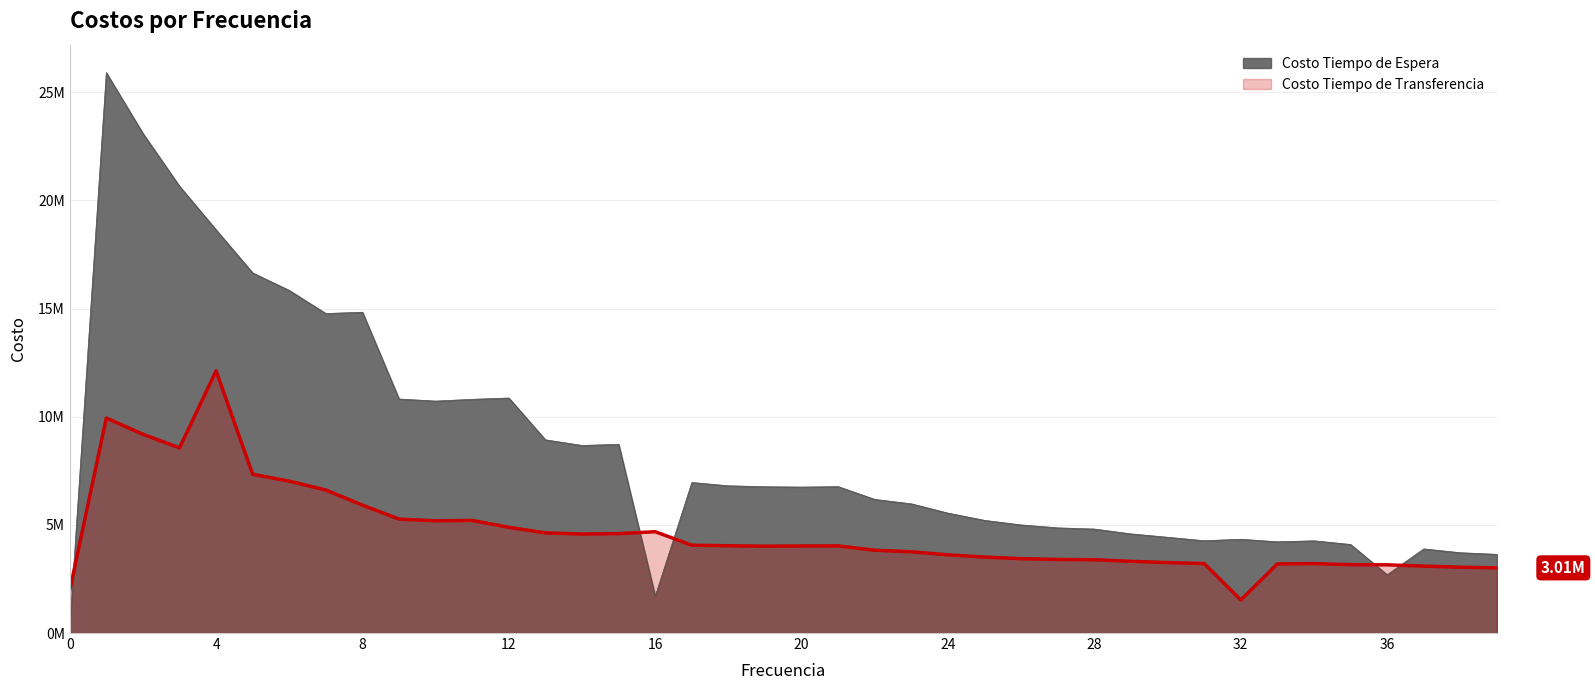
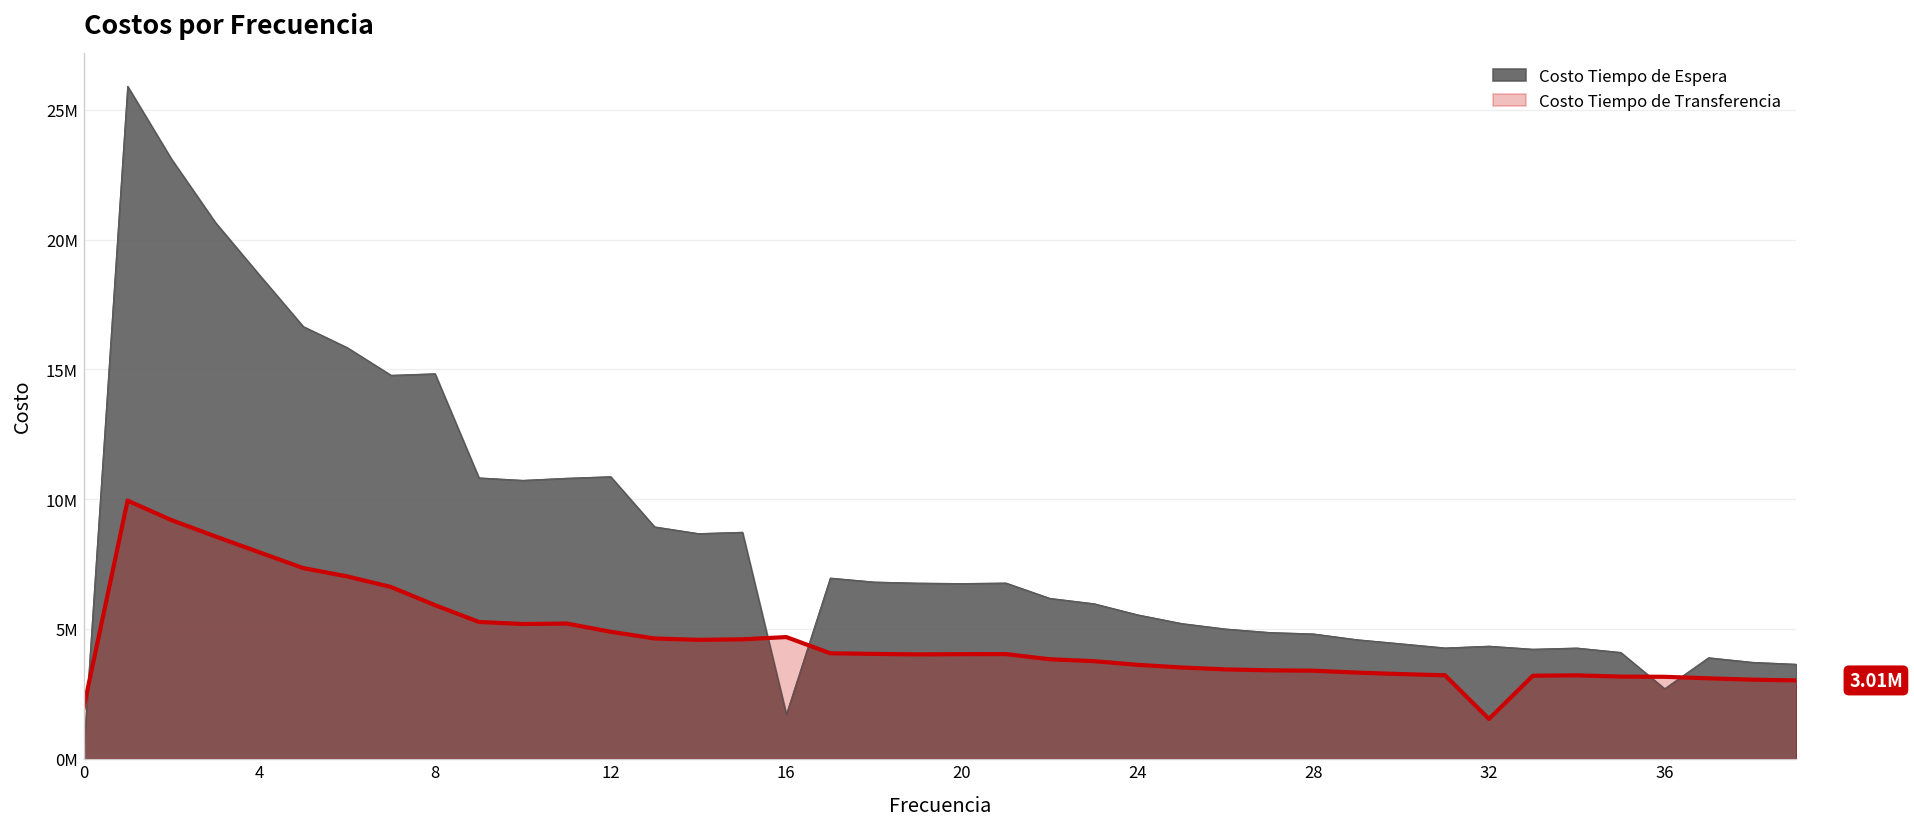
Costo Tiempo de Transferencia, 4: 12100000 -> 7900000
